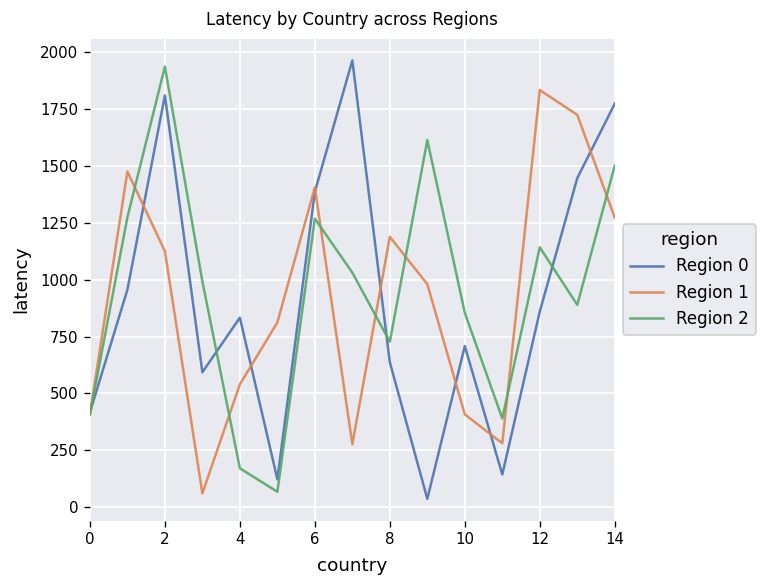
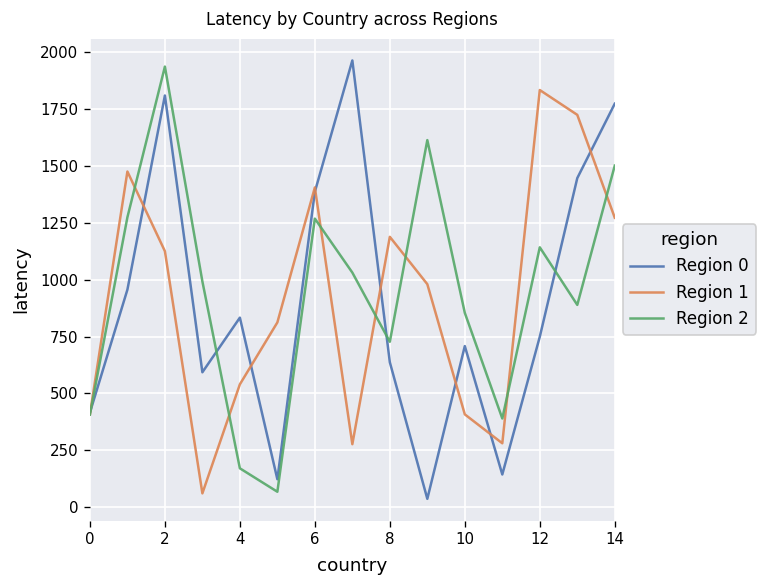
Region 0, 12: 860 -> 750
